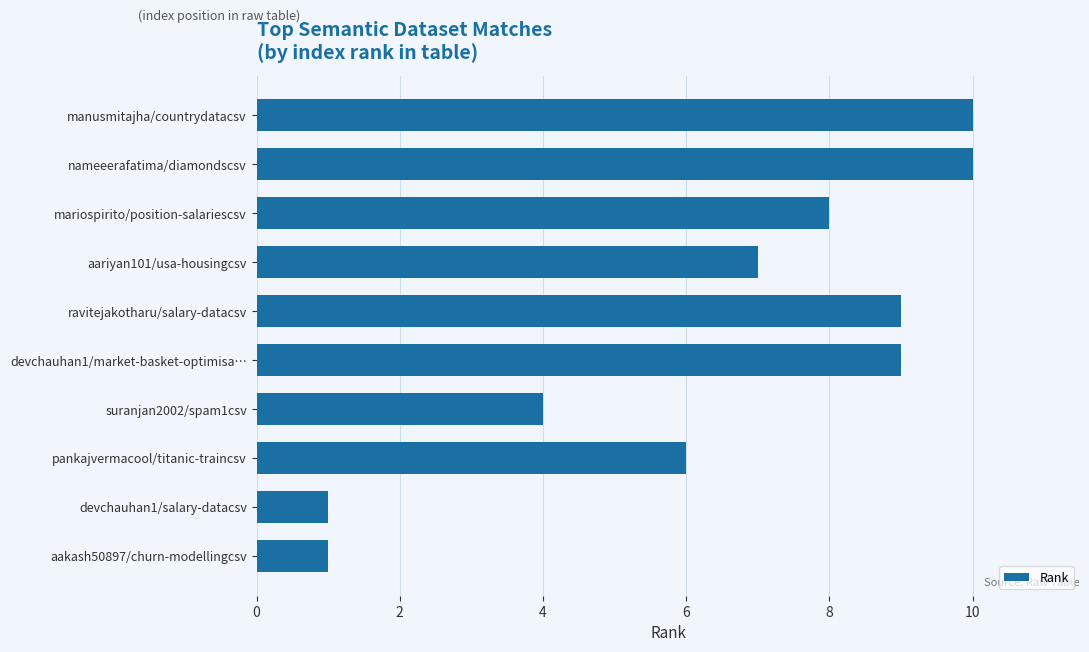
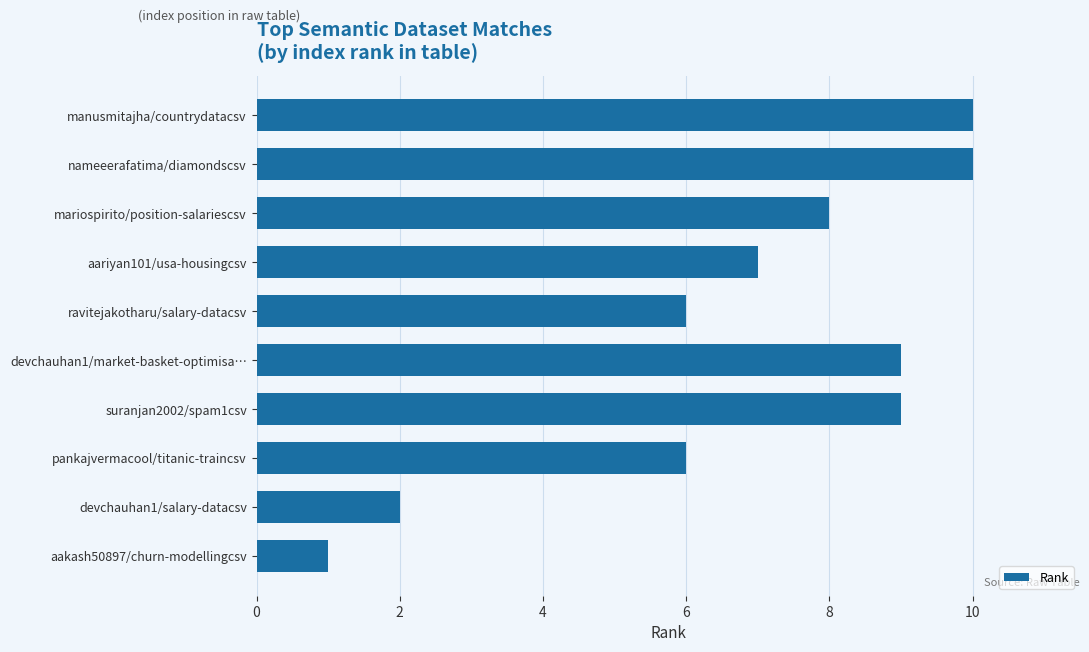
ravitejakotharu/salary-datacsv: 9 -> 6
suranjan2002/spam1csv: 4 -> 9
devchauhan1/salary-datacsv: 1 -> 2
